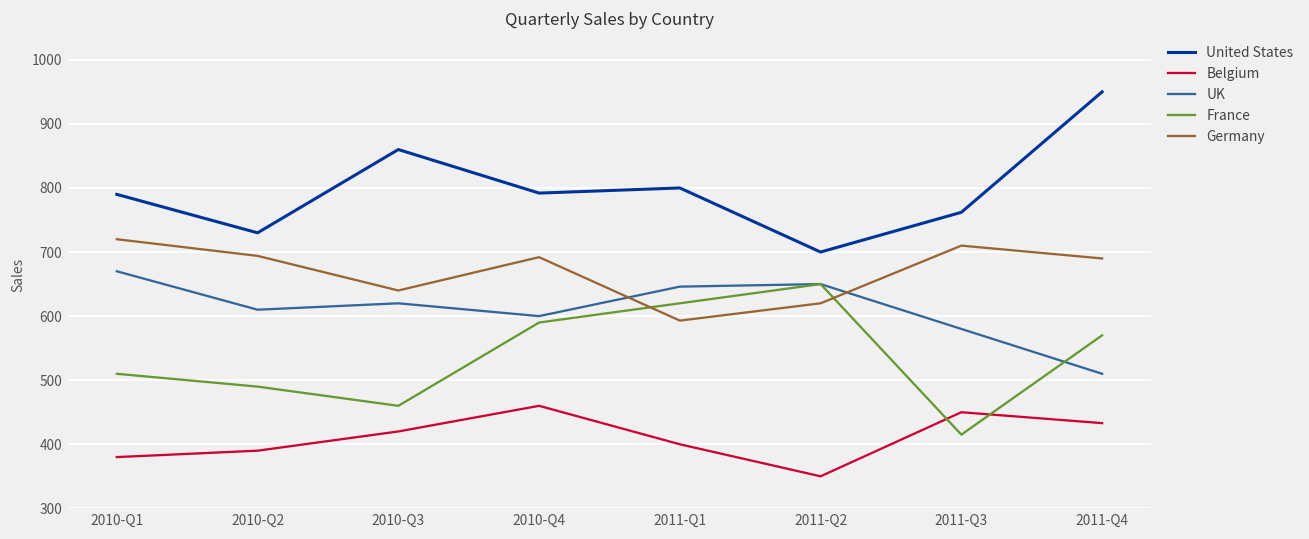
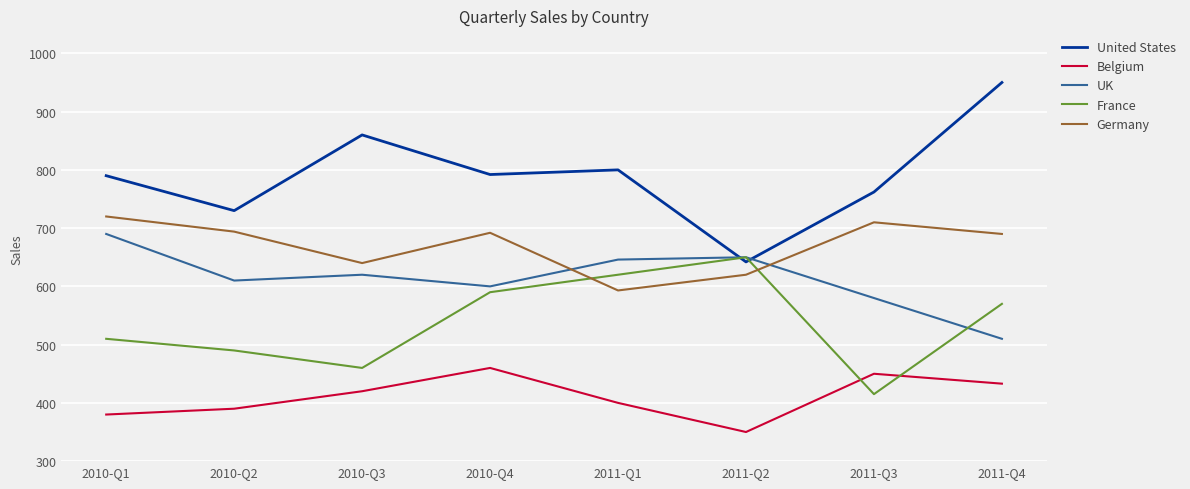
UK, 2010-Q1: 670 -> 690
United States, 2011-Q2: 700 -> 640
